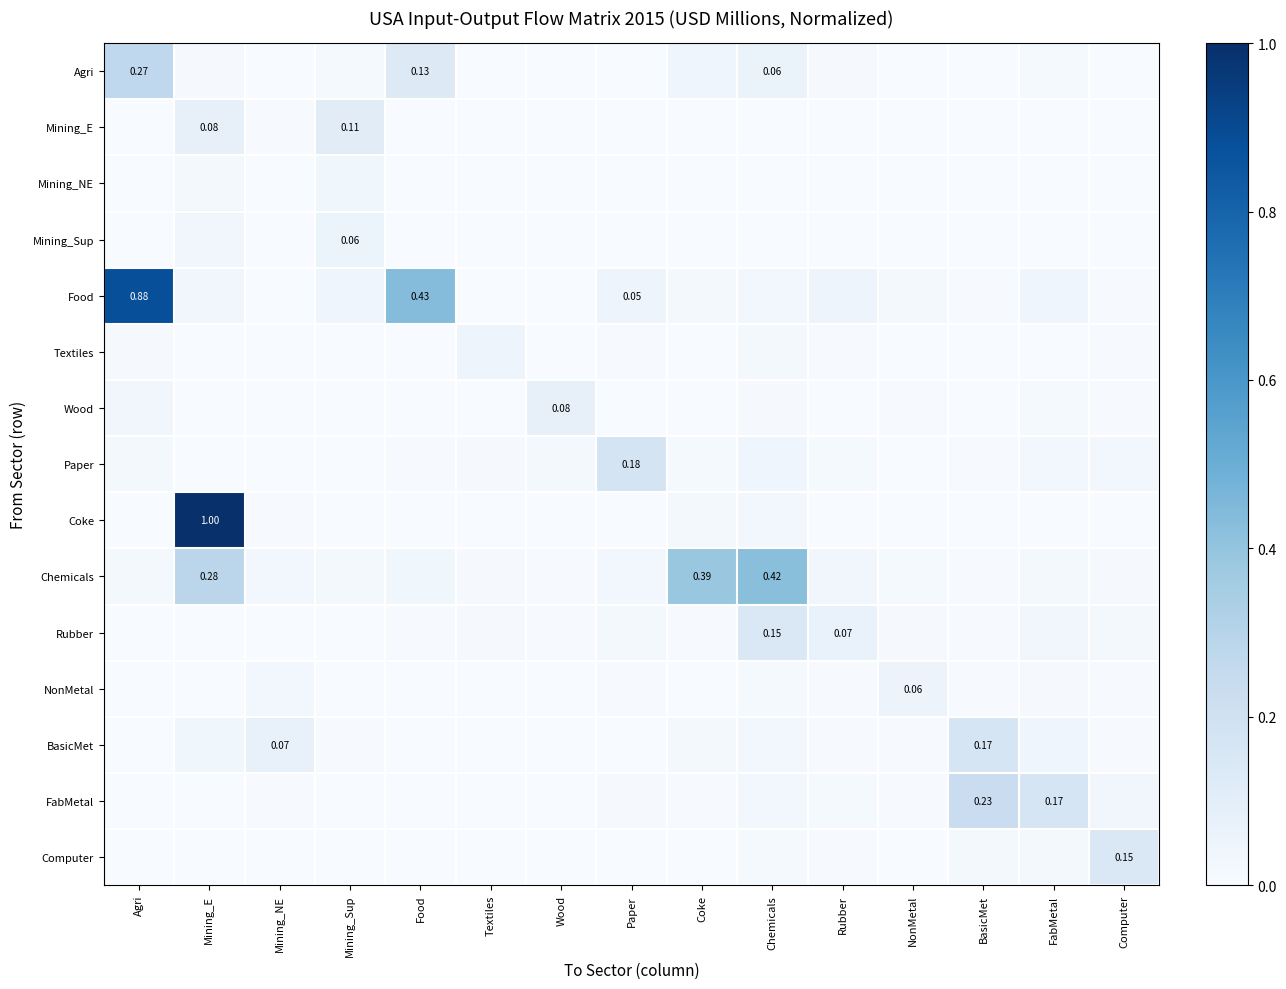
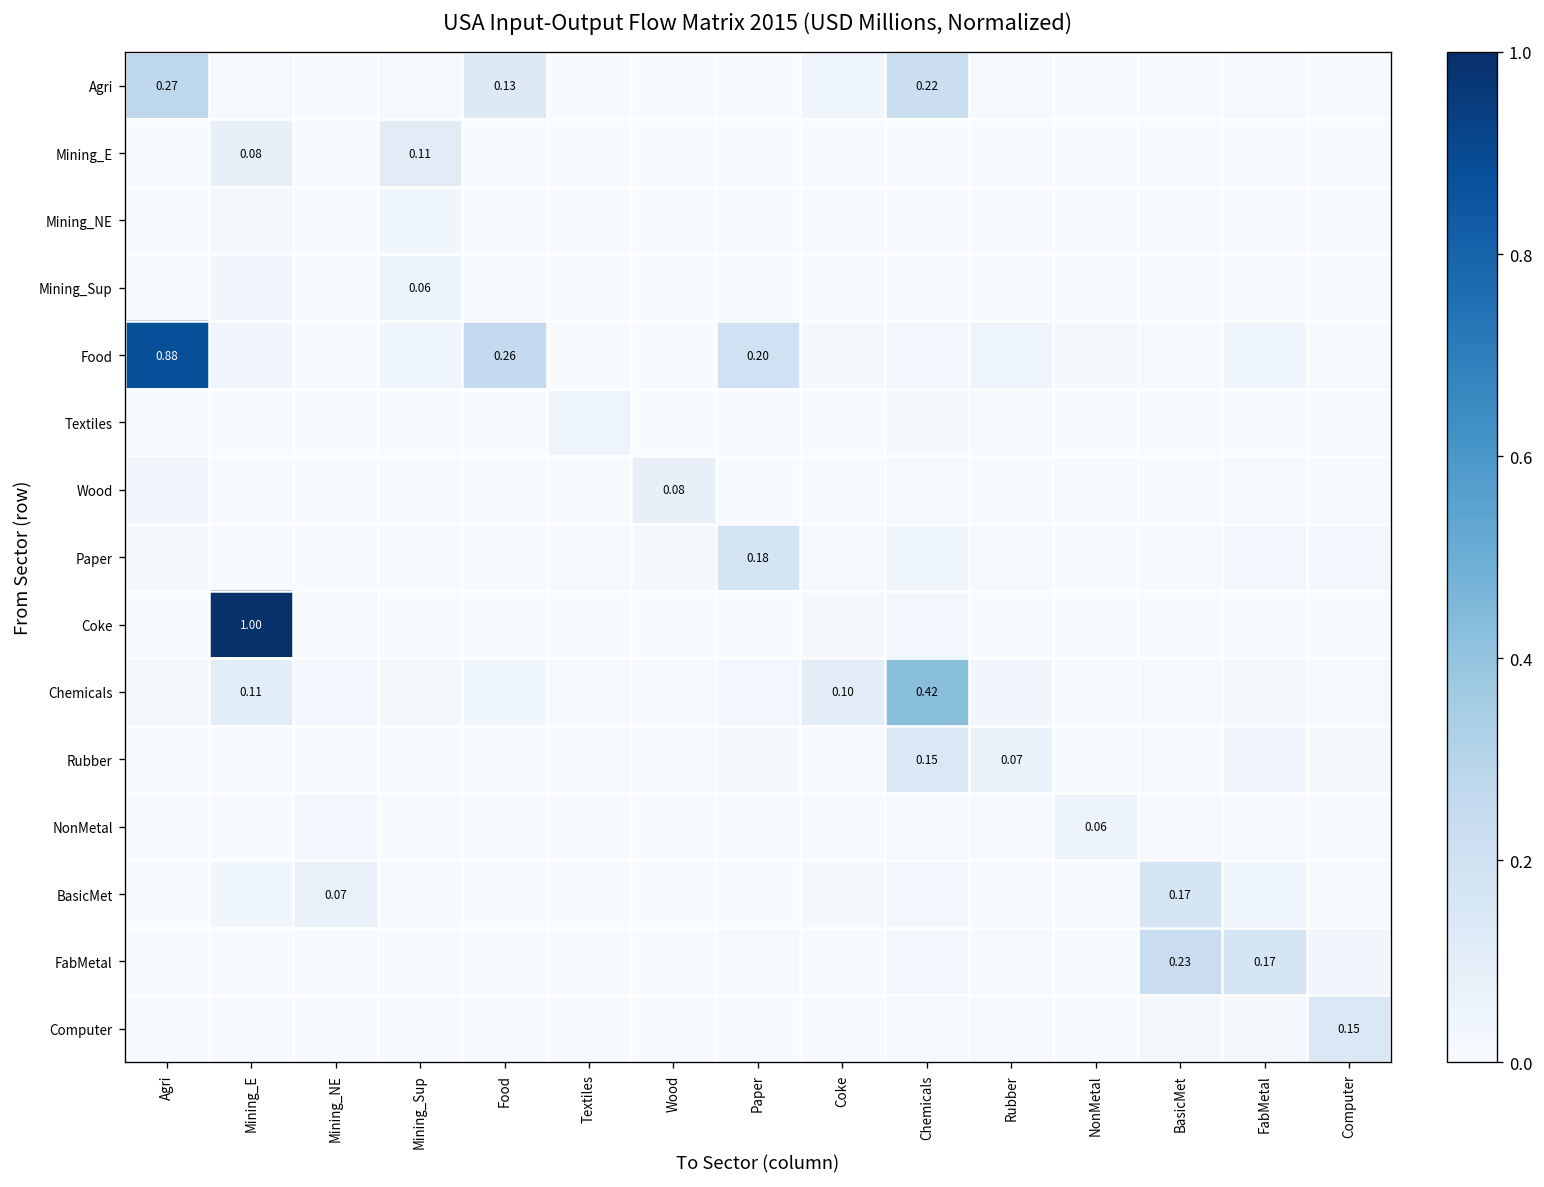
Agri, Chemicals: 0.06 -> 0.22
Food, Food: 0.43 -> 0.26
Food, Paper: 0.05 -> 0.20
Chemicals, Mining_E: 0.28 -> 0.11
Chemicals, Coke: 0.39 -> 0.10
